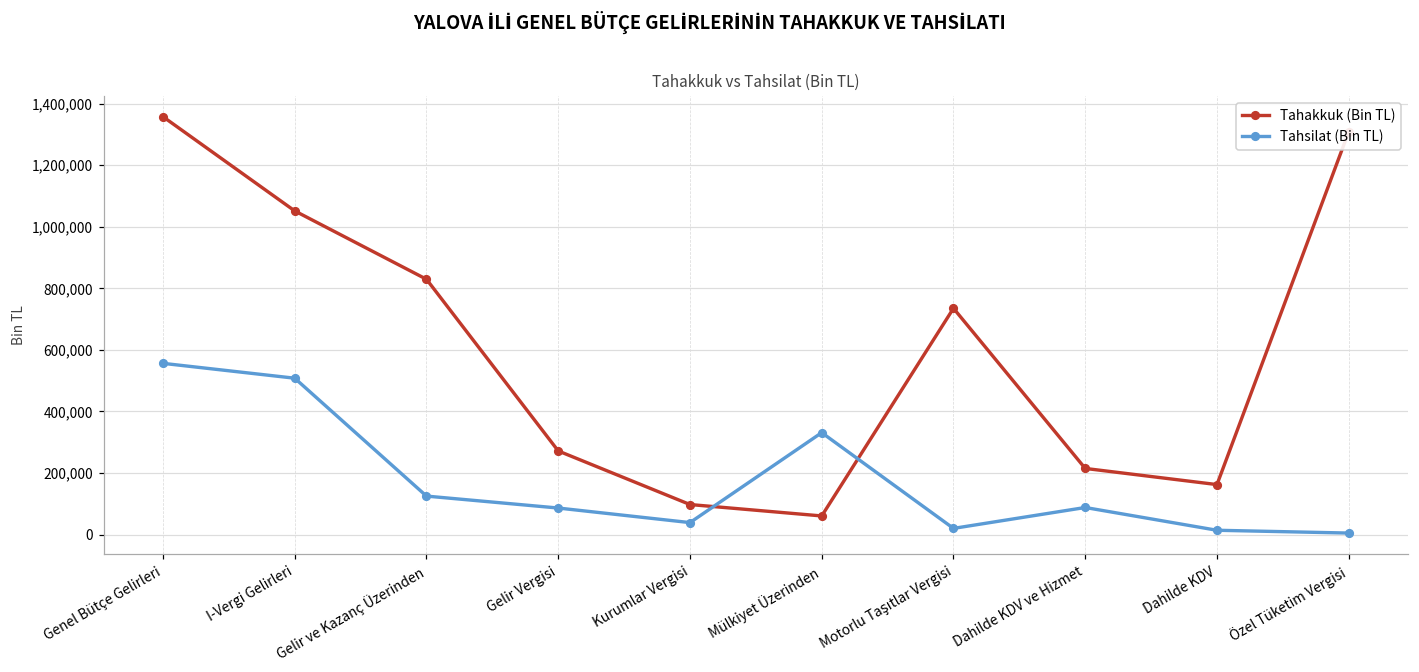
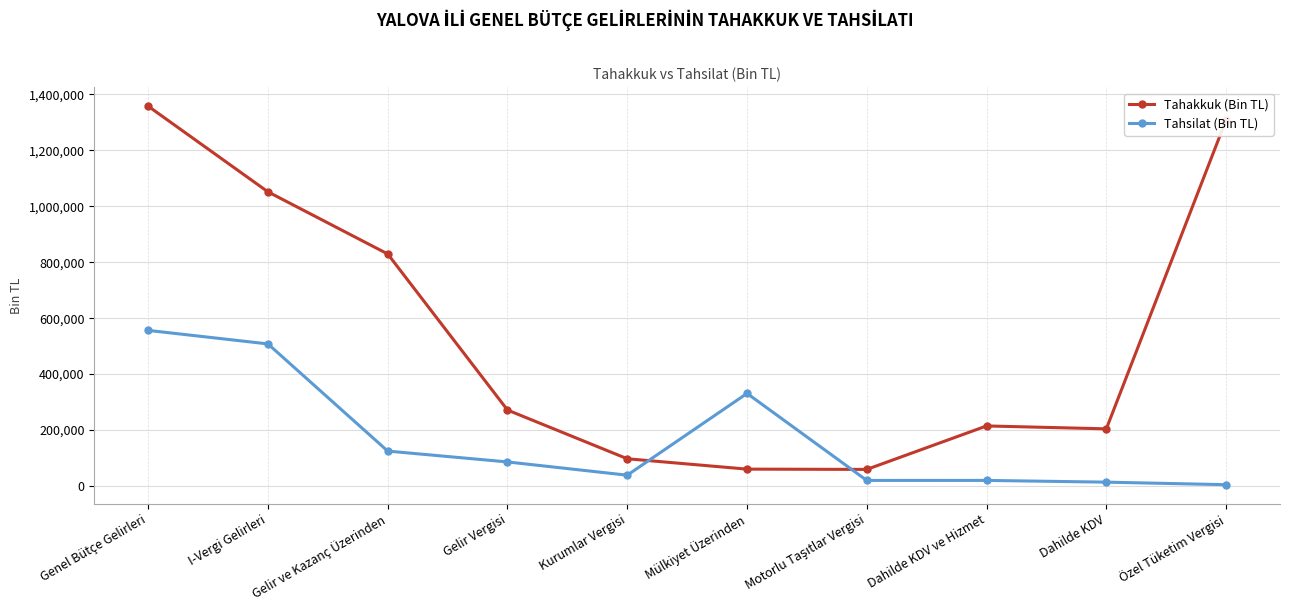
Tahakkuk (Bin TL), Motorlu Taşıtlar Vergisi: 740,000 -> 60,000
Tahsilat (Bin TL), Dahilde KDV ve Hizmet: 90,000 -> 20,000
Tahakkuk (Bin TL), Dahilde KDV: 160,000 -> 200,000
